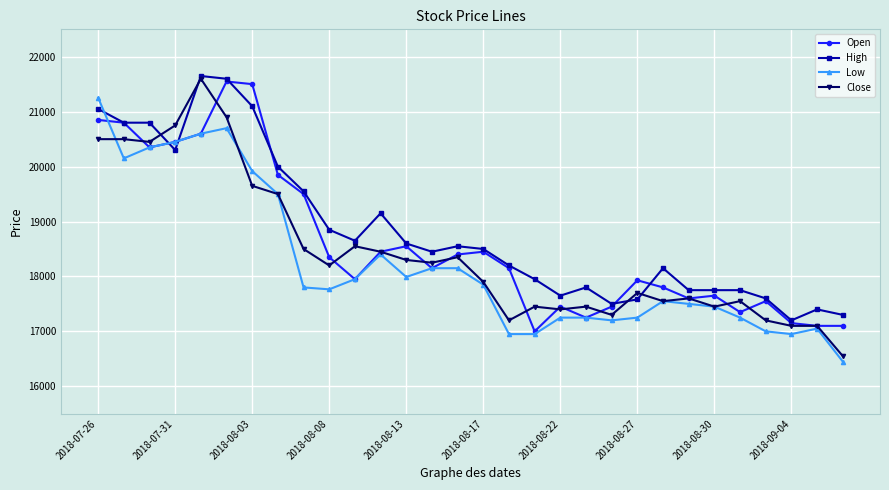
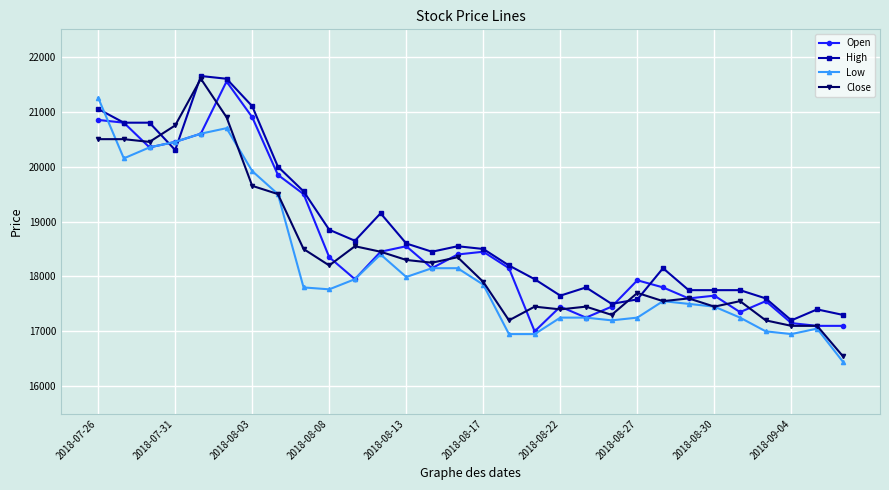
Open, 2018-08-03: 21500 -> 20900
